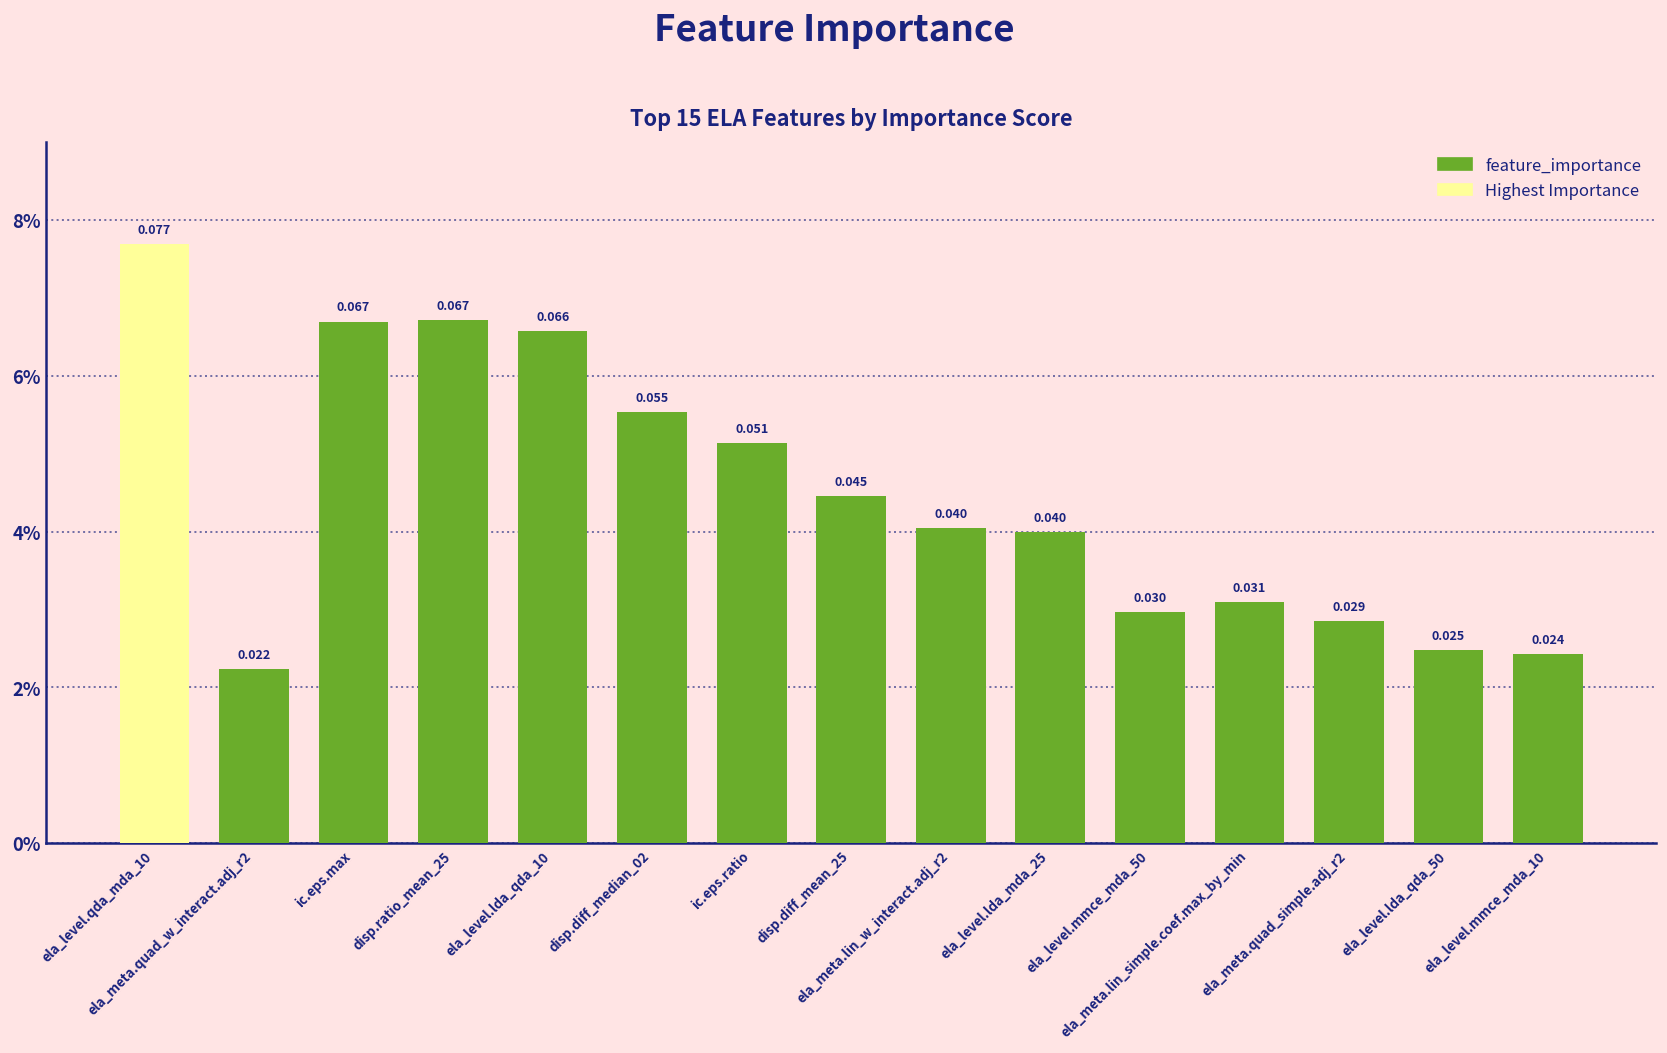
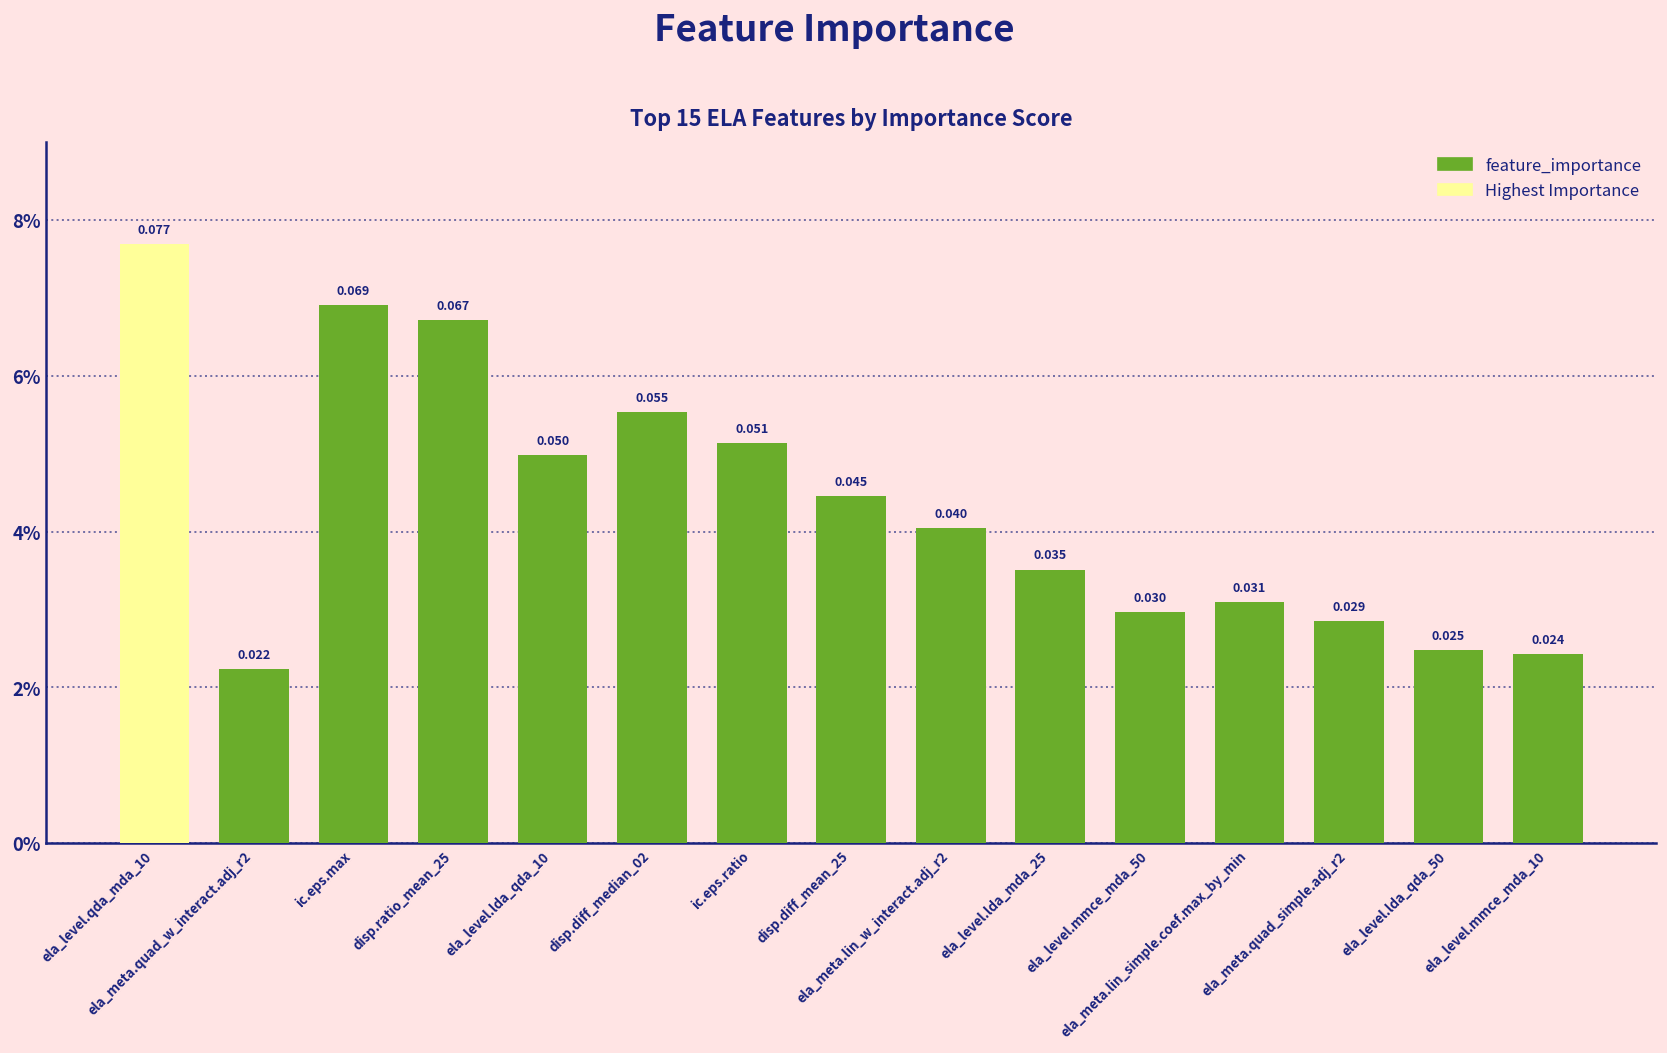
ic.eps.max: 0.067 -> 0.069
ela_level.lda_qda_10: 0.066 -> 0.050
ela_level.lda_mda_25: 0.040 -> 0.035
